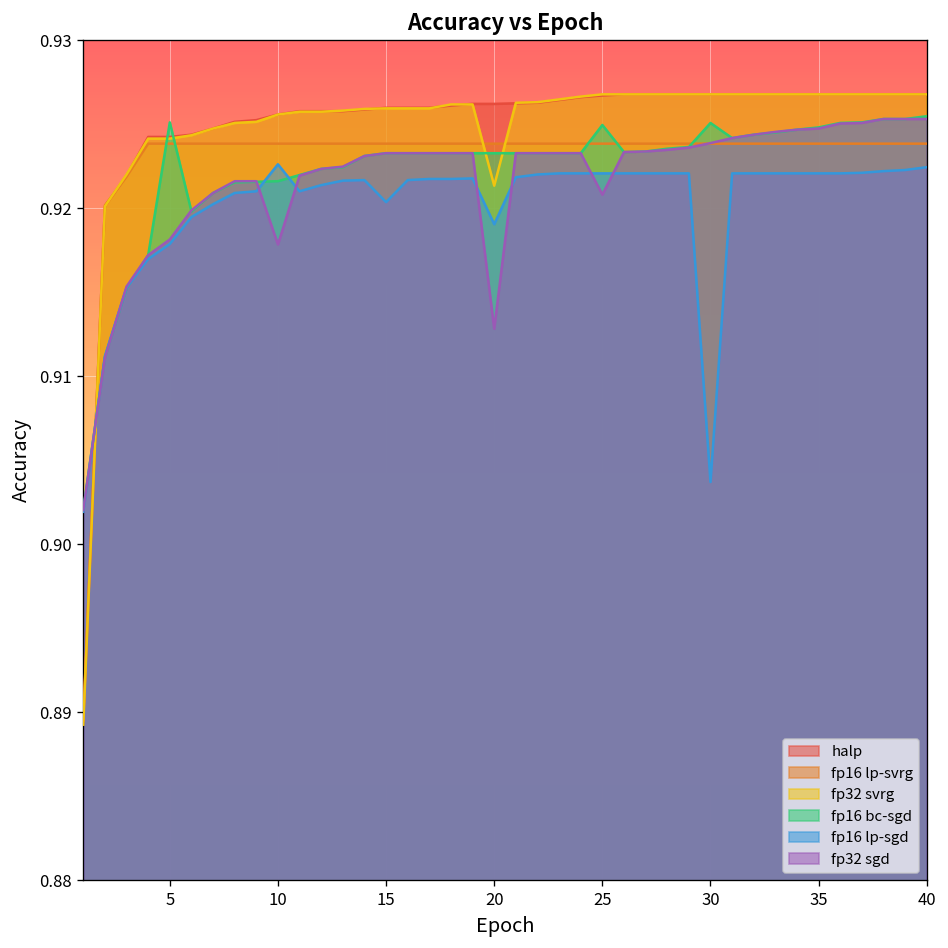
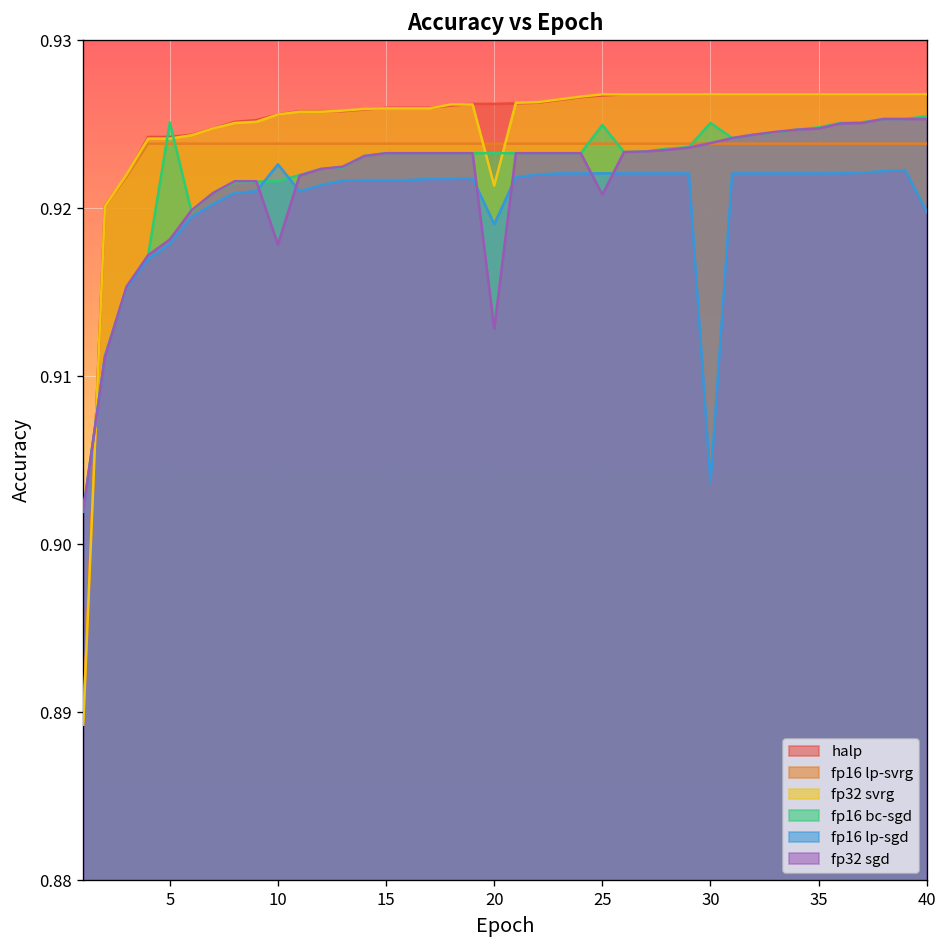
fp16 lp-sgd, 15: 0.9204 -> 0.9217
fp16 lp-sgd, 40: 0.9224 -> 0.9198
